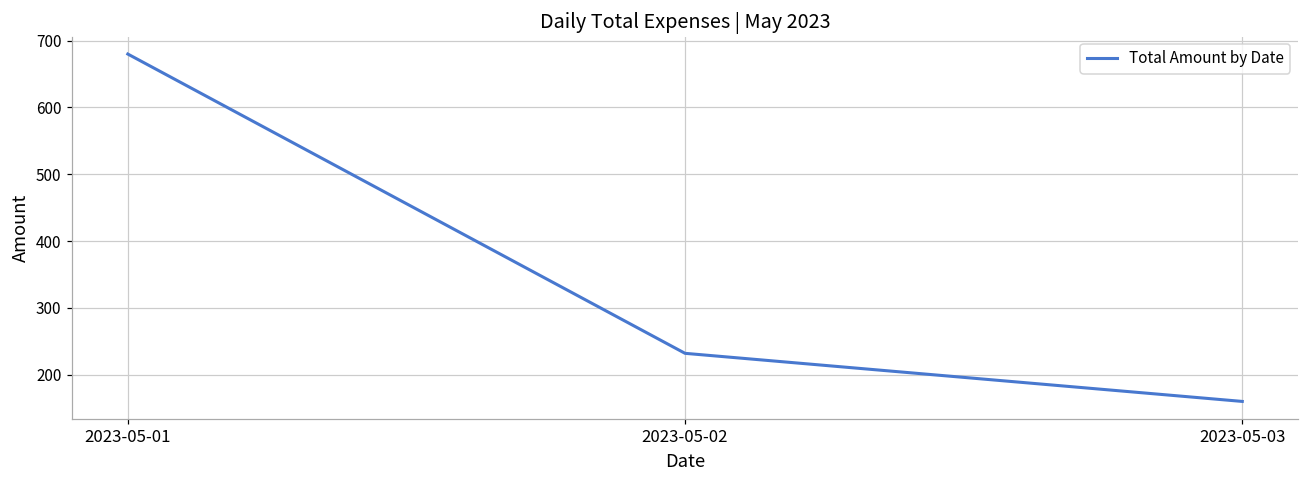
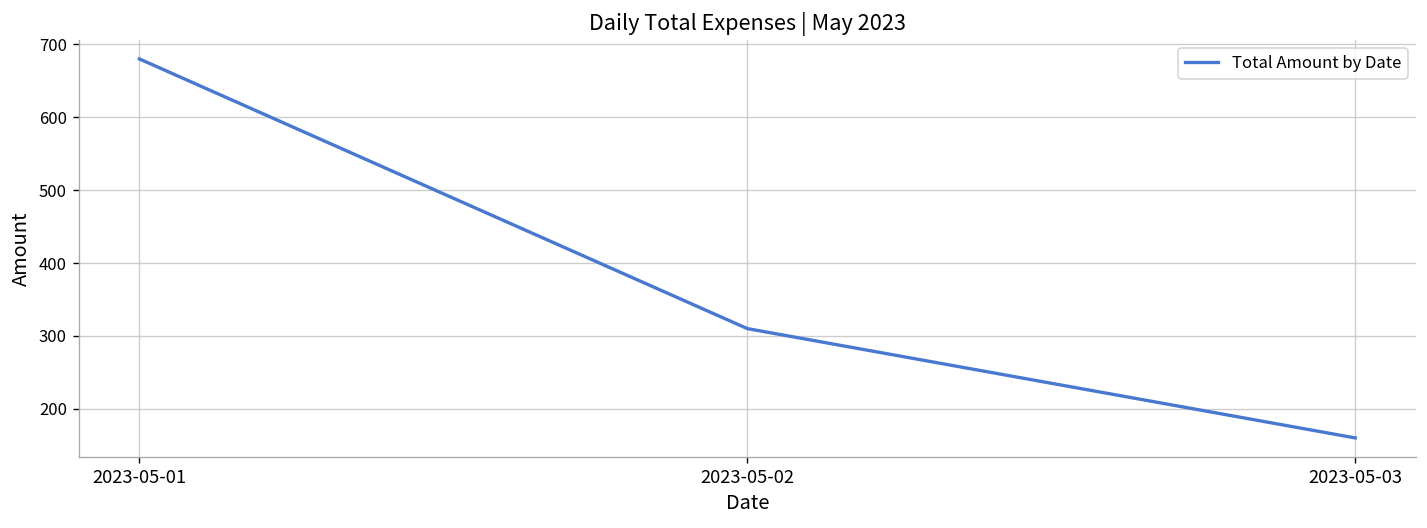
2023-05-02: 230 -> 310
